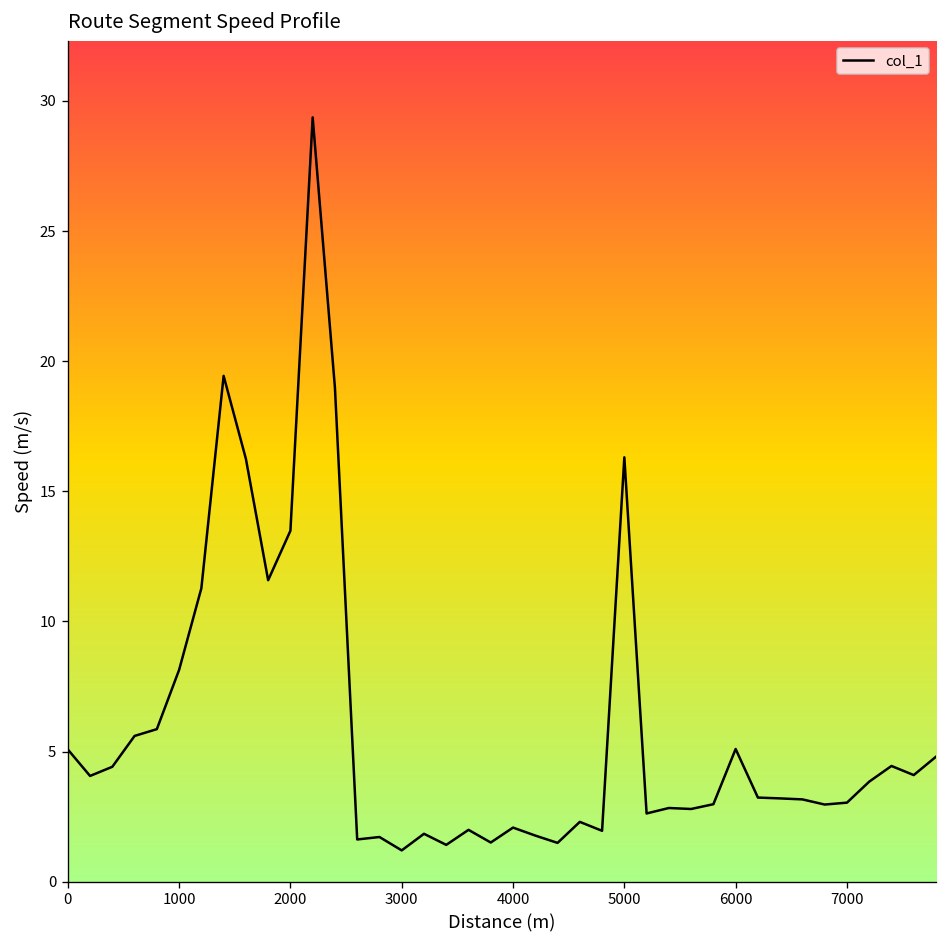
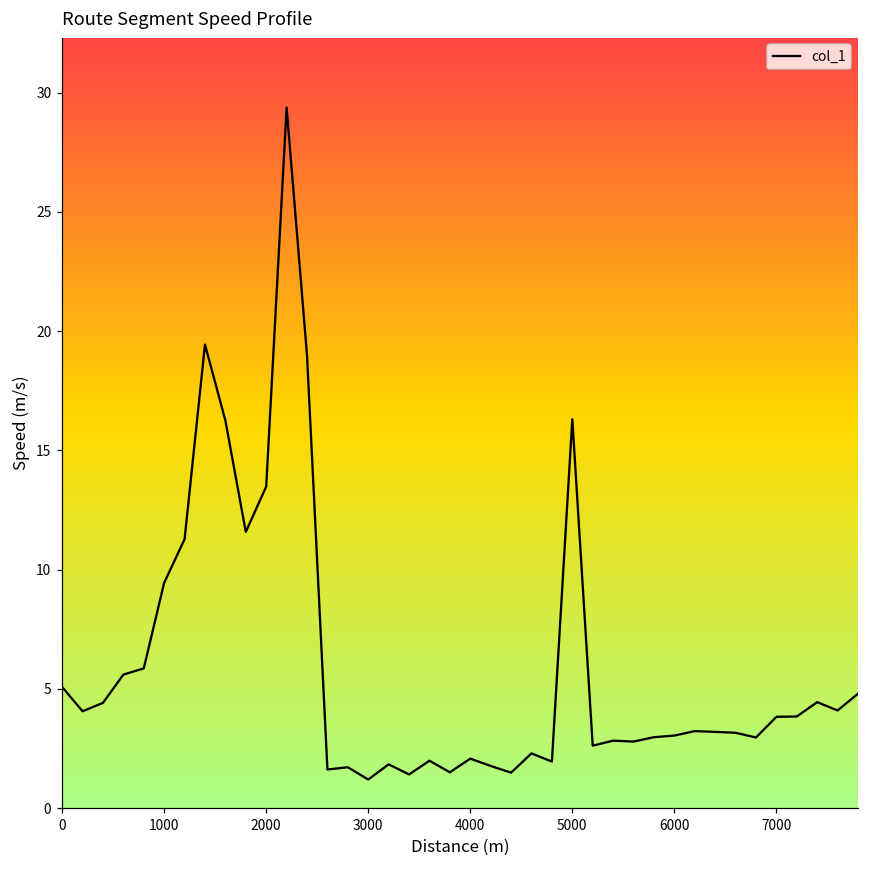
1000: 8.1 -> 9.4
6000: 5.1 -> 3.0
7000: 3.0 -> 3.8
